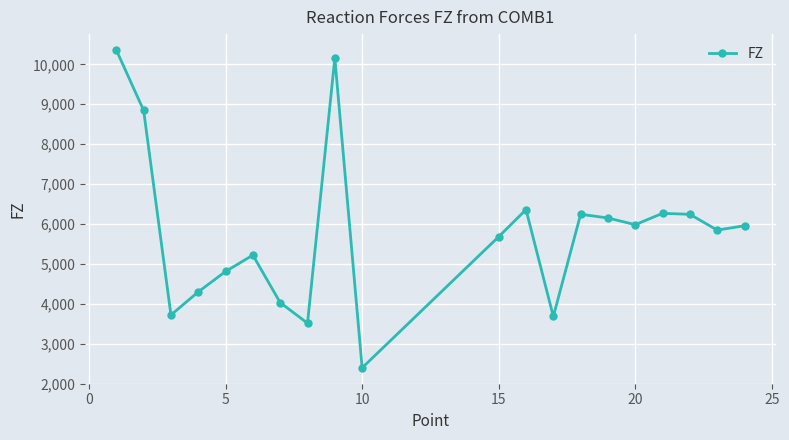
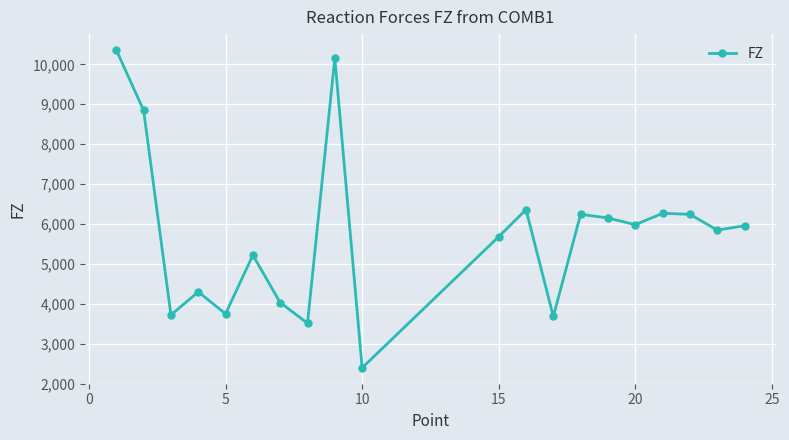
5: 4,800 -> 3,800
